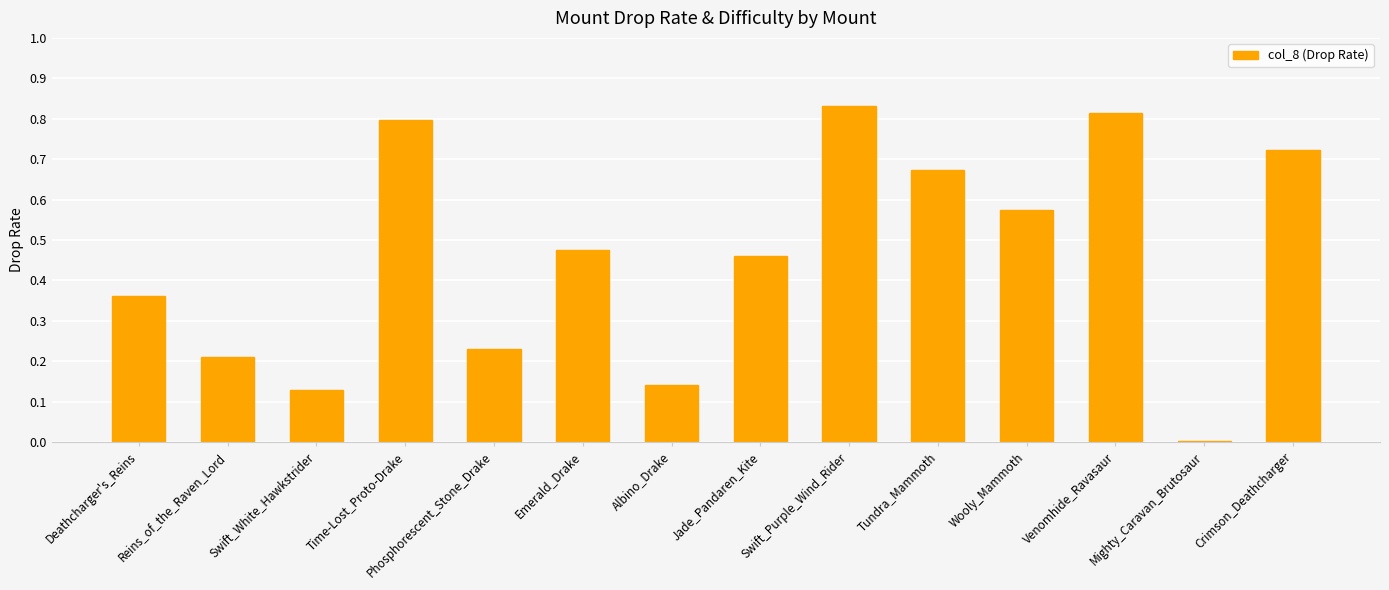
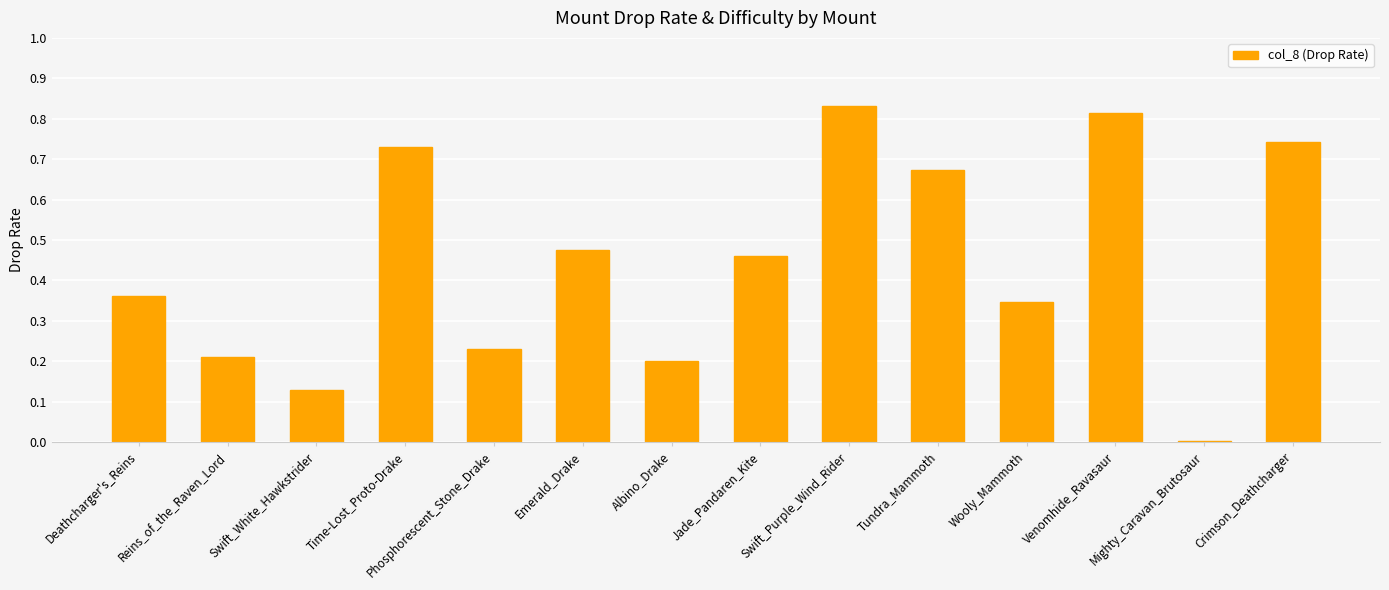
Time-Lost_Proto-Drake: 0.80 -> 0.73
Albino_Drake: 0.14 -> 0.20
Wooly_Mammoth: 0.57 -> 0.35
Crimson_Deathcharger: 0.72 -> 0.74
